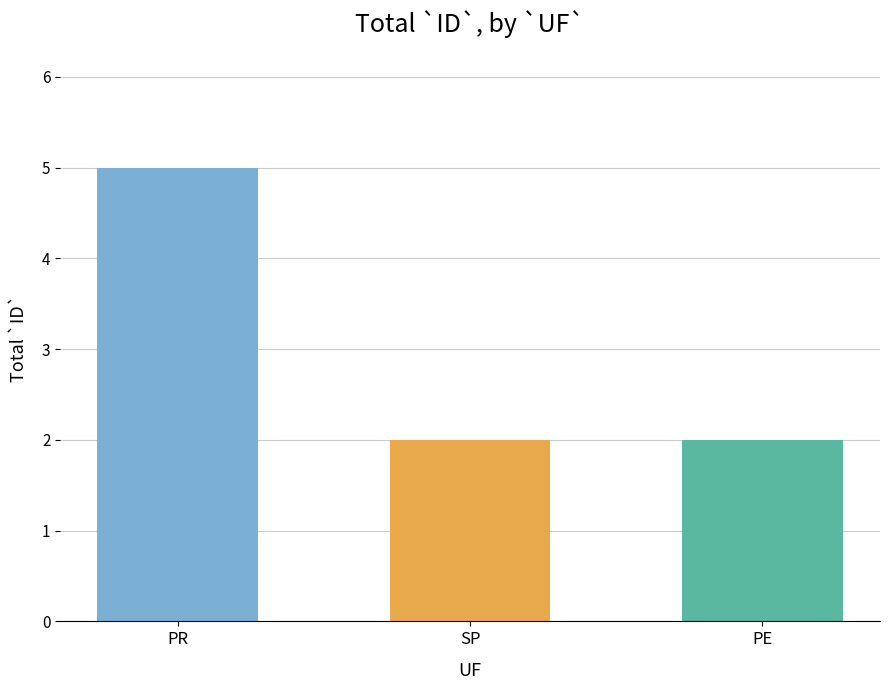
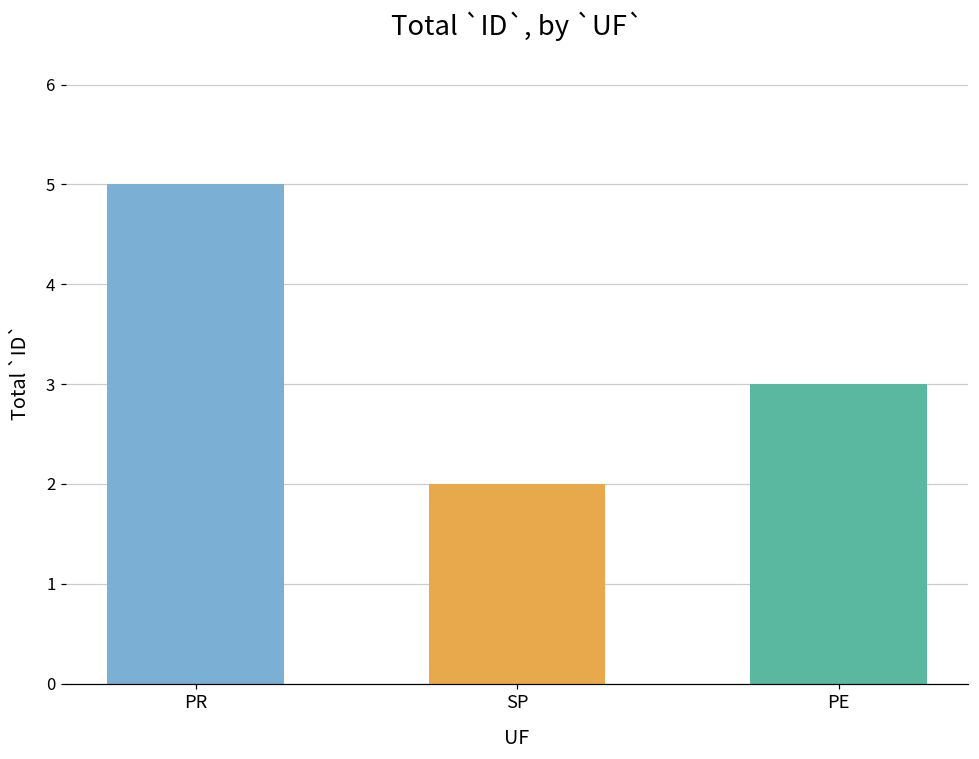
PE: 2 -> 3
